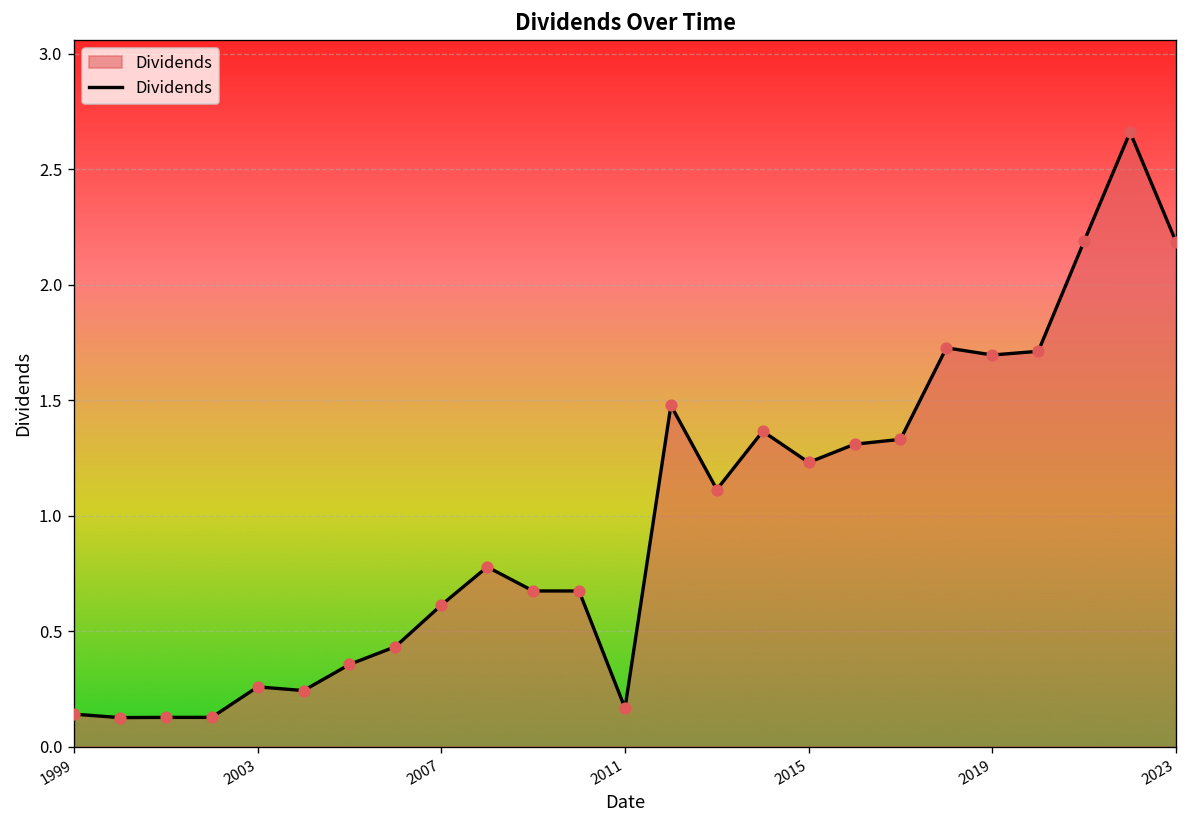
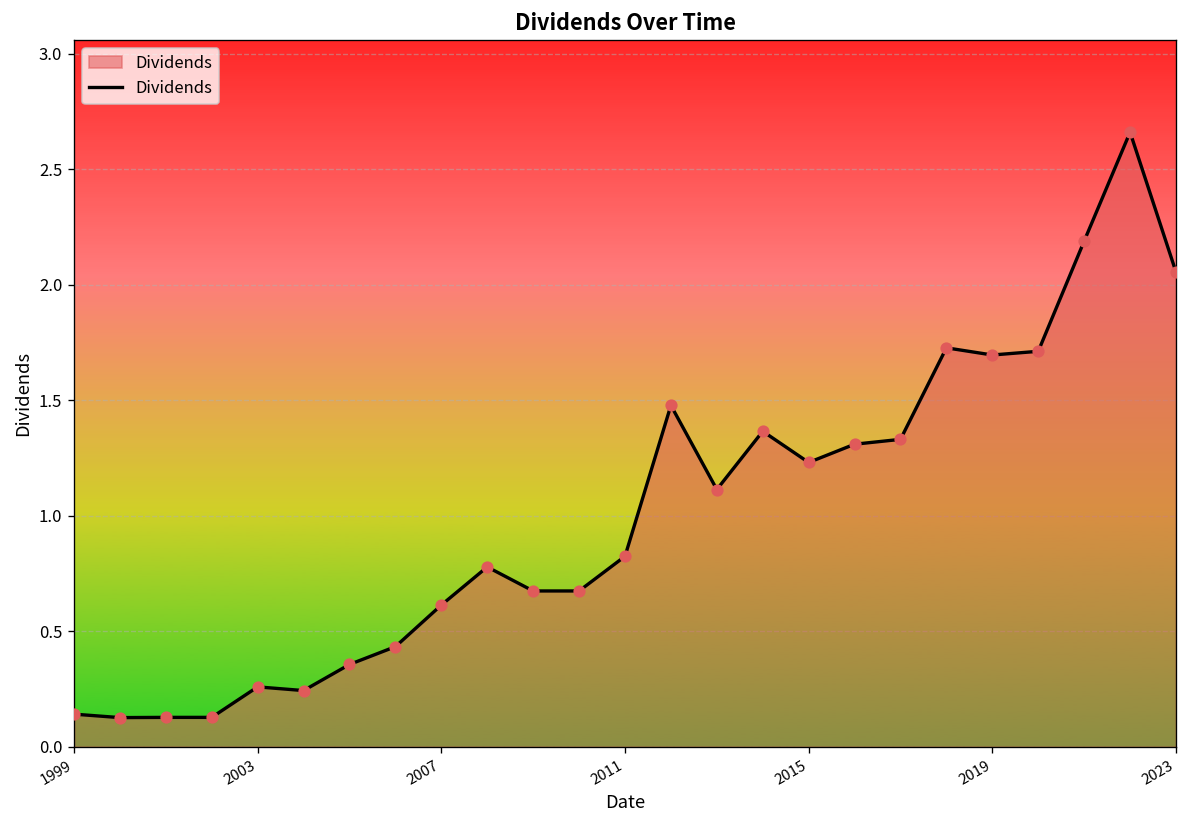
2011: 0.17 -> 0.83
2023: 2.19 -> 2.06
